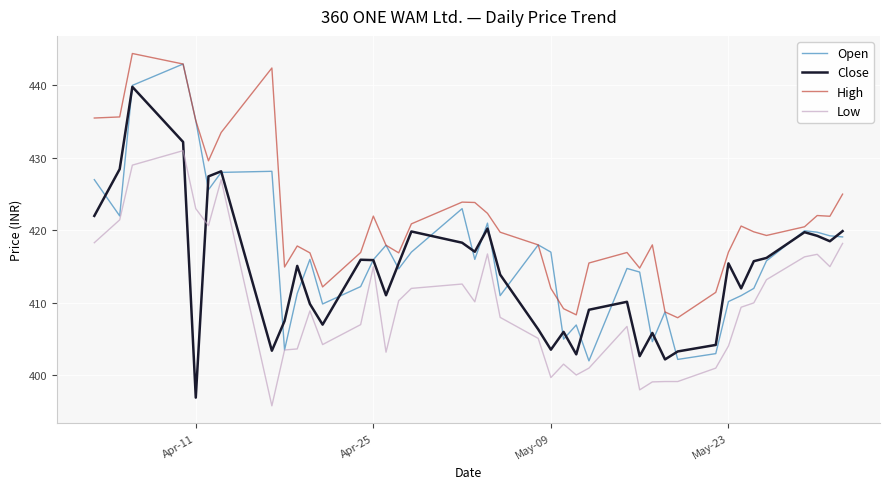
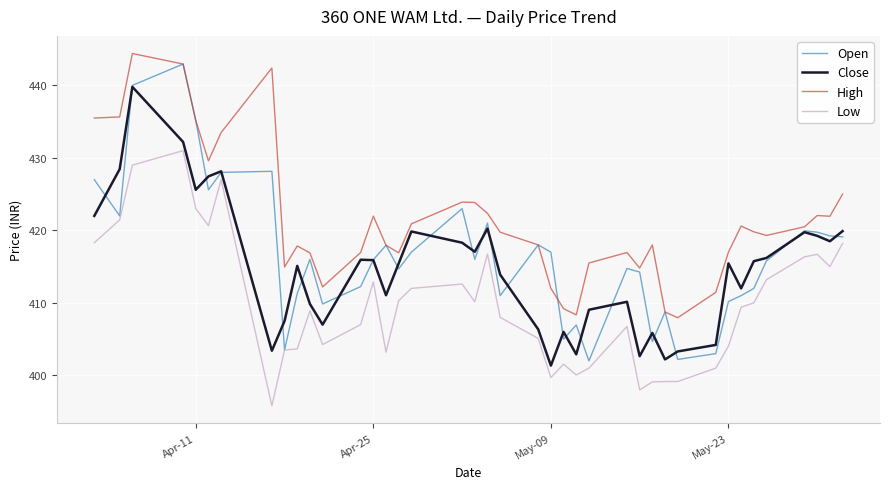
Close, Apr-11: 397 -> 426
Low, Apr-25: 415 -> 413
Close, May-09: 404 -> 401
